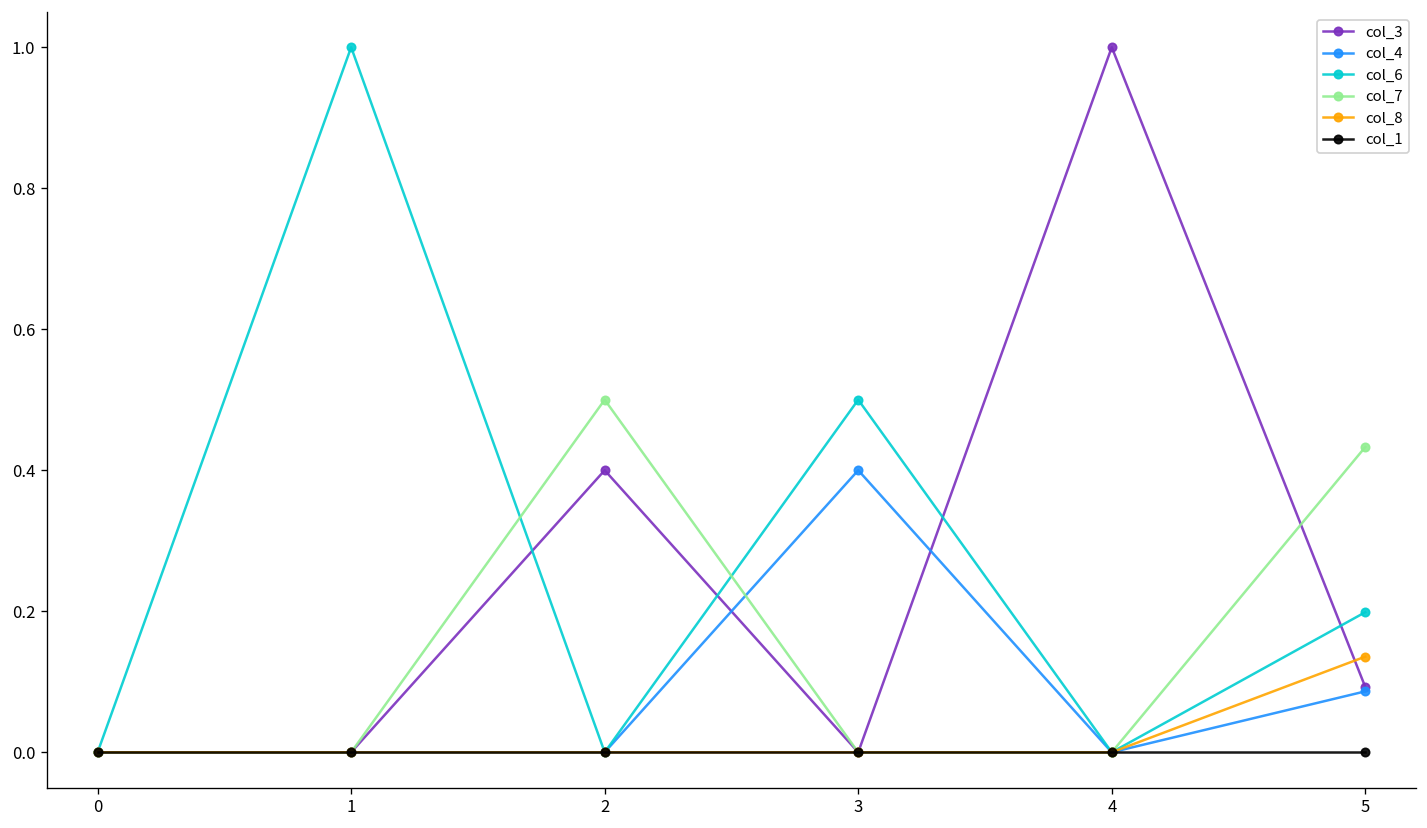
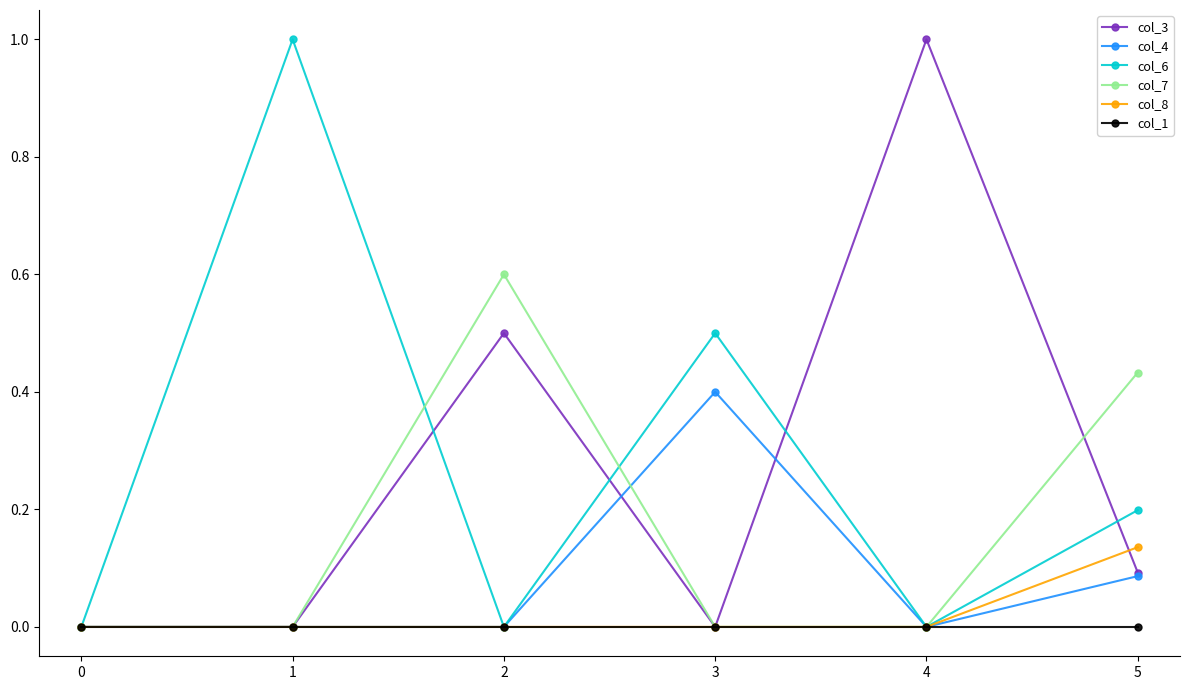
col_3, 2: 0.4 -> 0.5
col_7, 2: 0.5 -> 0.6
